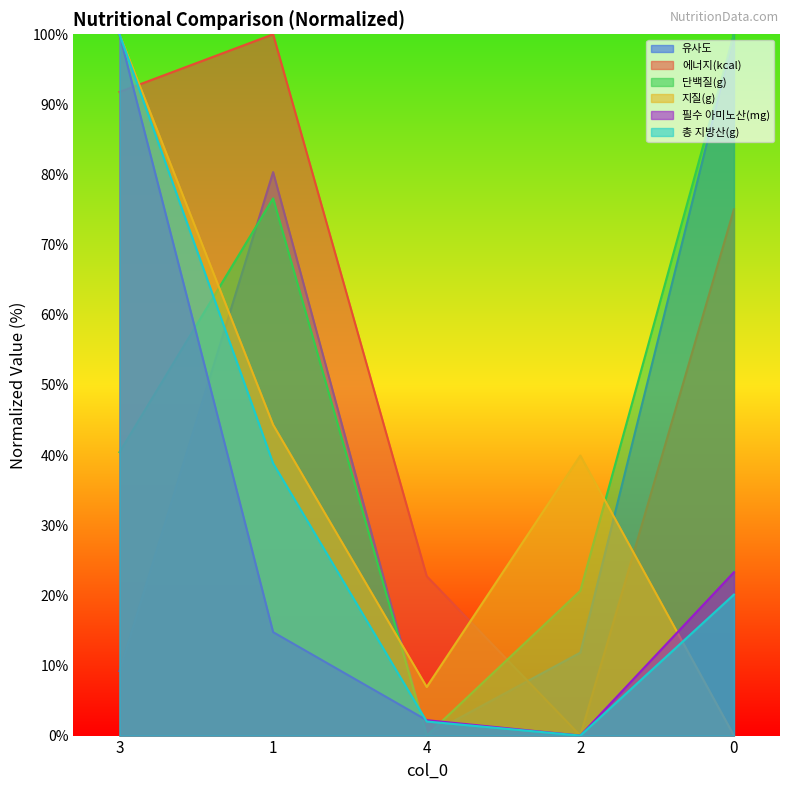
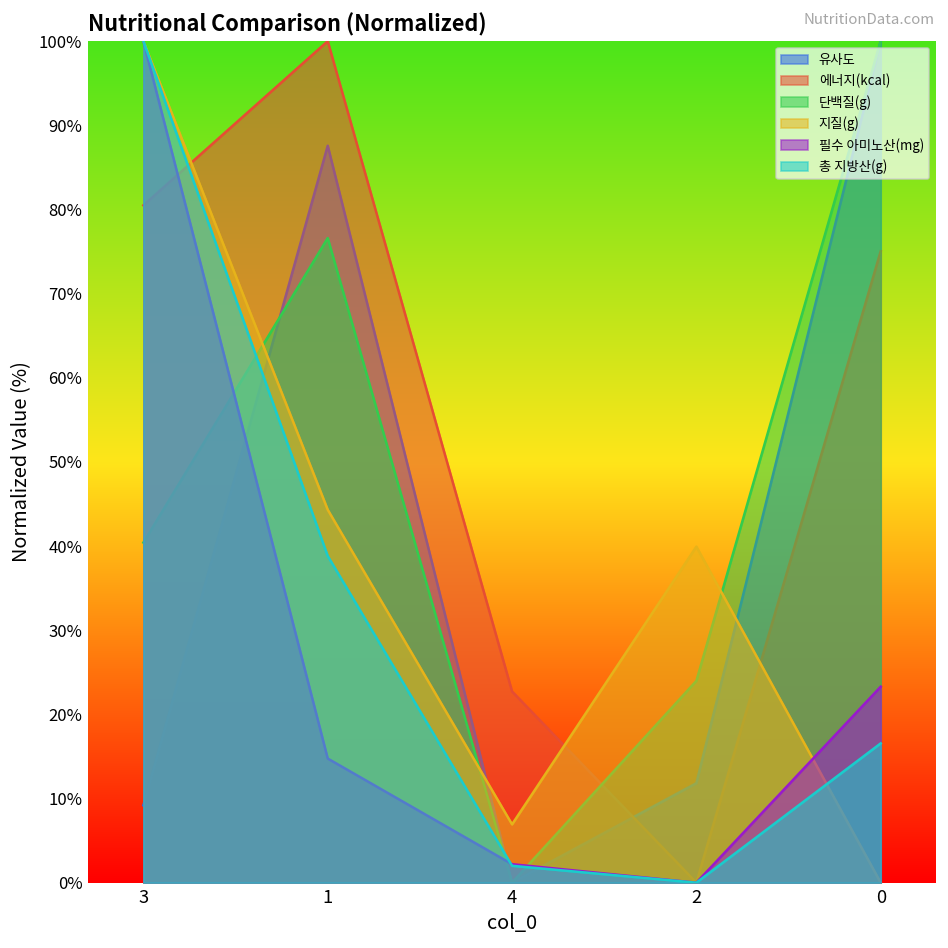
에너지(kcal), 3: 92% -> 80%
유사도, 1: 80% -> 88%
단백질(g), 2: 21% -> 24%
총 지방산(g), 0: 20% -> 17%
